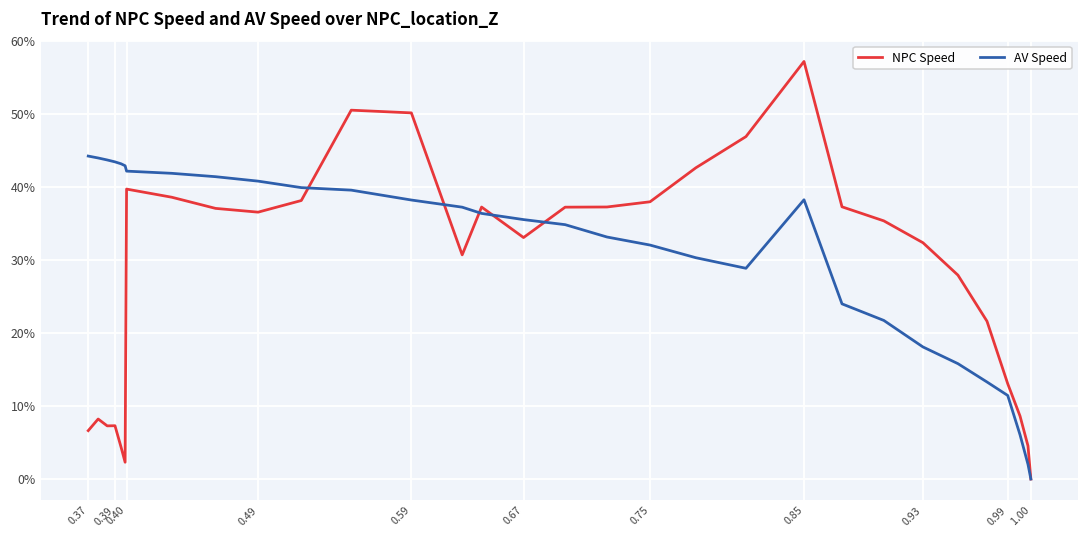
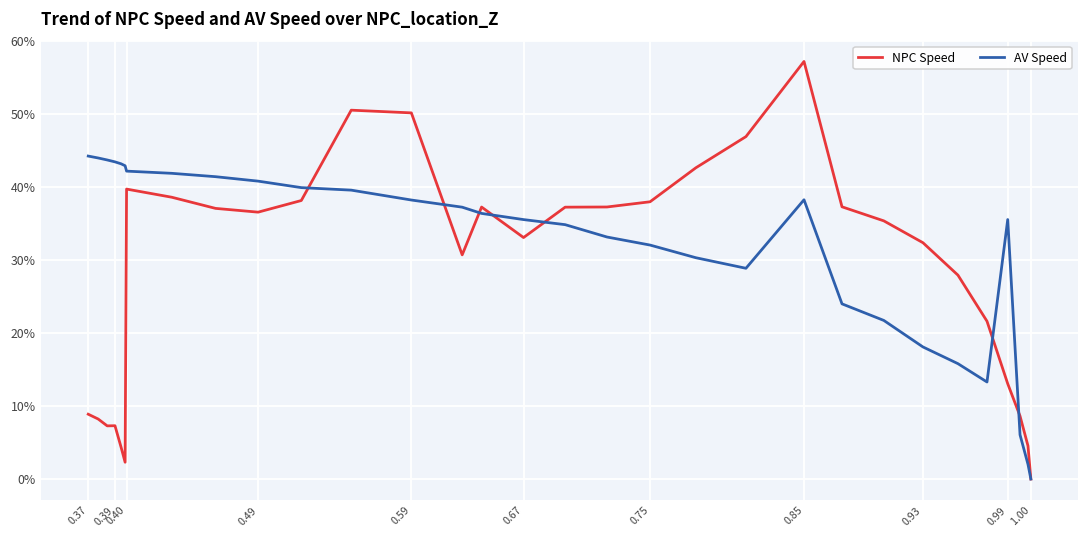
NPC Speed, 0.37: 7% -> 9%
AV Speed, 0.99: 11% -> 36%
